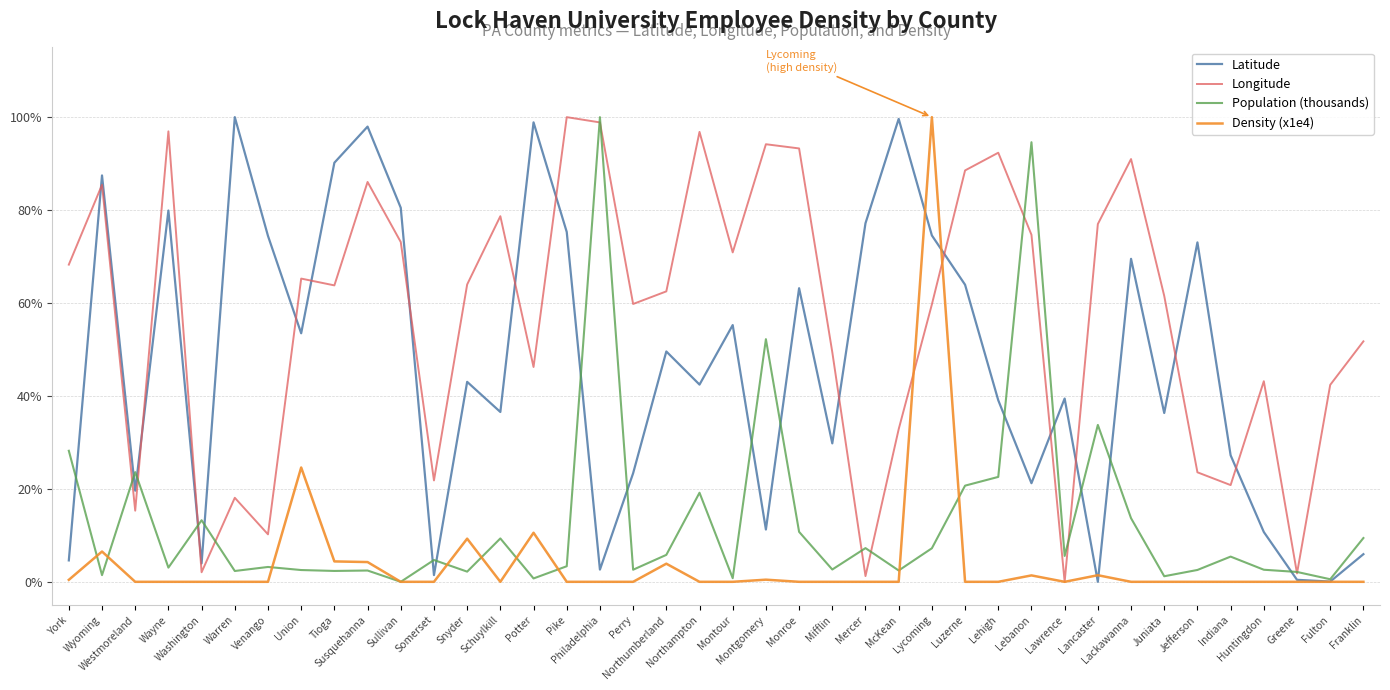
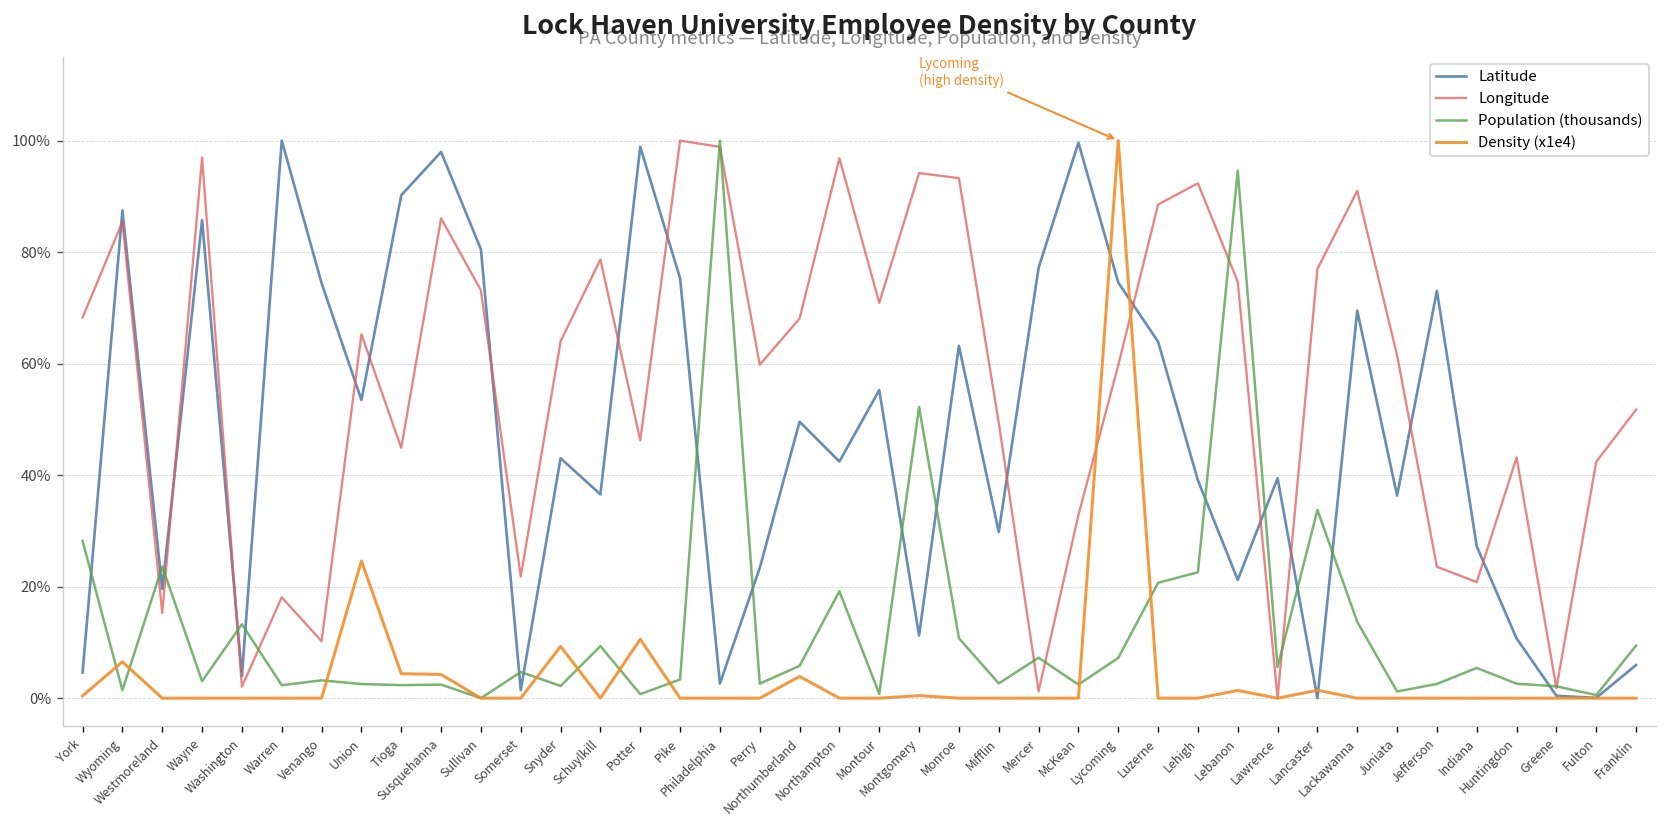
Latitude, Wayne: 80% -> 86%
Longitude, Tioga: 64% -> 45%
Longitude, Northumberland: 63% -> 68%
